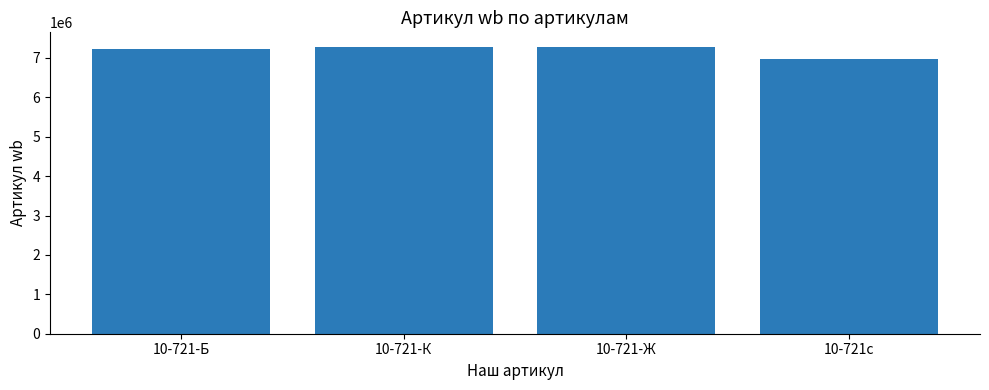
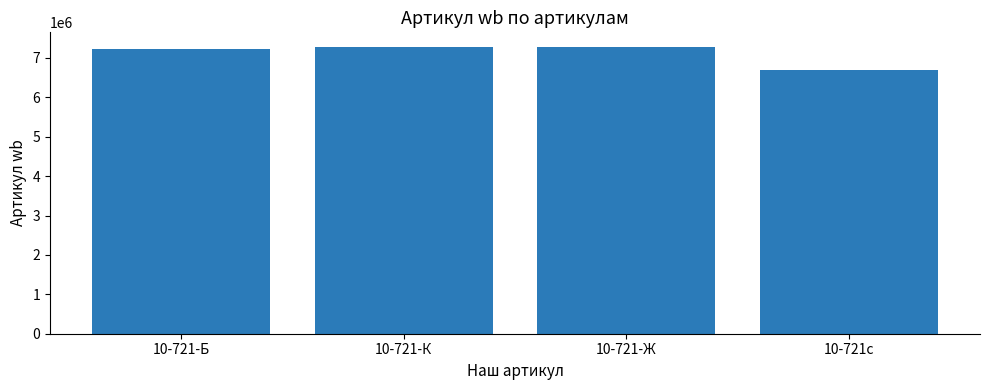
10-721с: 7000000 -> 6700000
